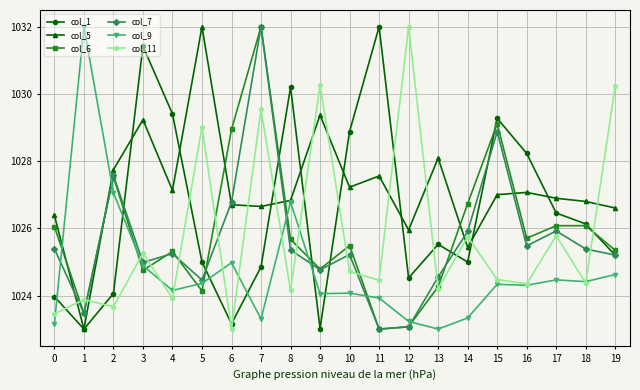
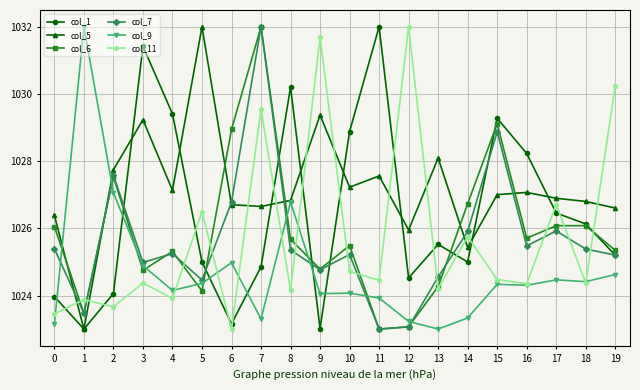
col_11, 3: 1025.3 -> 1024.4
col_11, 5: 1029.0 -> 1026.5
col_11, 9: 1030.3 -> 1031.7
col_11, 17: 1025.8 -> 1026.7
